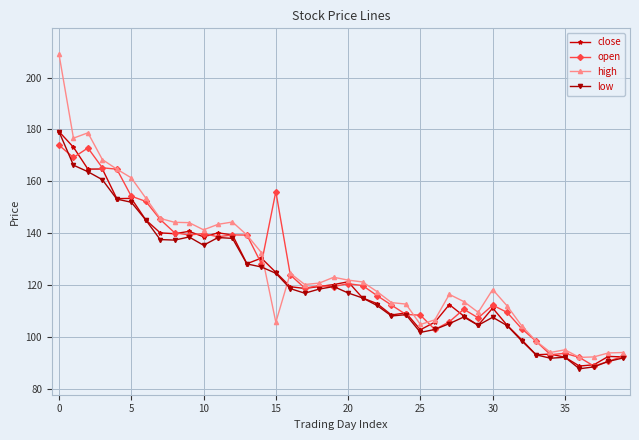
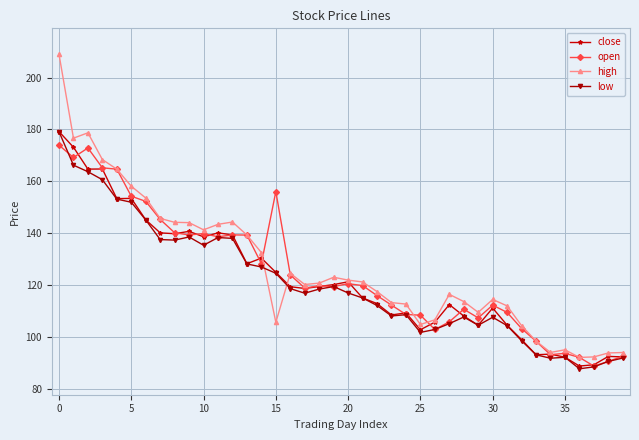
high, 5: 161 -> 158
high, 30: 118 -> 114
